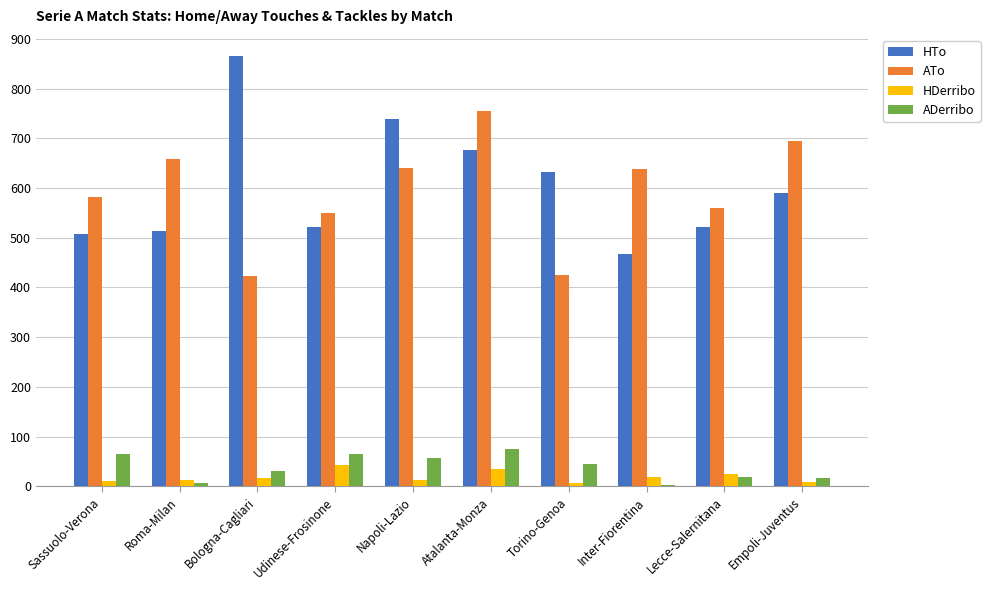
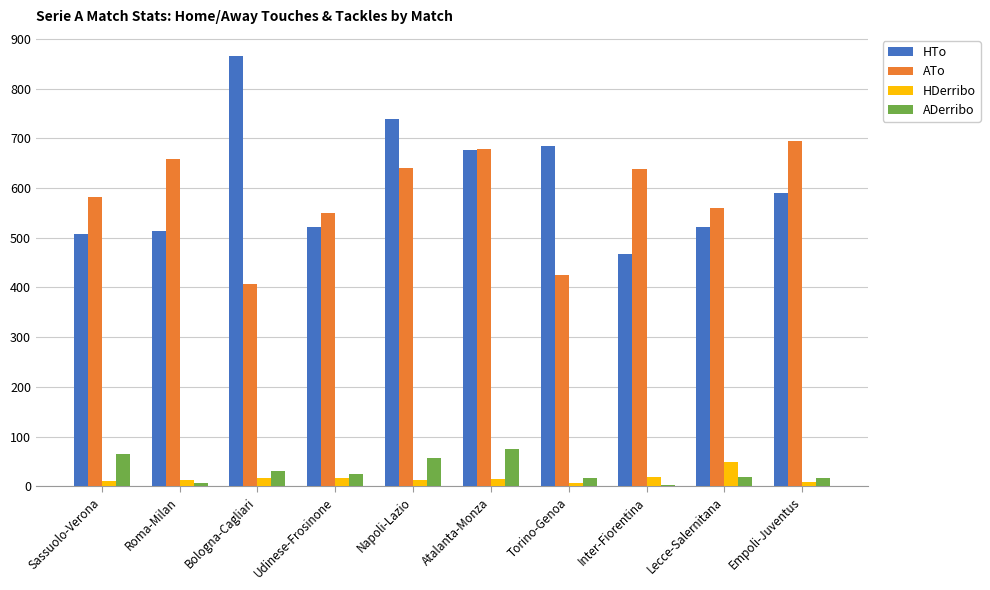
ATo, Bologna-Cagliari: 420 -> 410
HDerribo, Udinese-Frosinone: 40 -> 20
ADerribo, Udinese-Frosinone: 70 -> 20
ATo, Atalanta-Monza: 760 -> 680
HDerribo, Atalanta-Monza: 40 -> 10
HTo, Torino-Genoa: 630 -> 690
ADerribo, Torino-Genoa: 50 -> 20
HDerribo, Lecce-Salernitana: 20 -> 50
